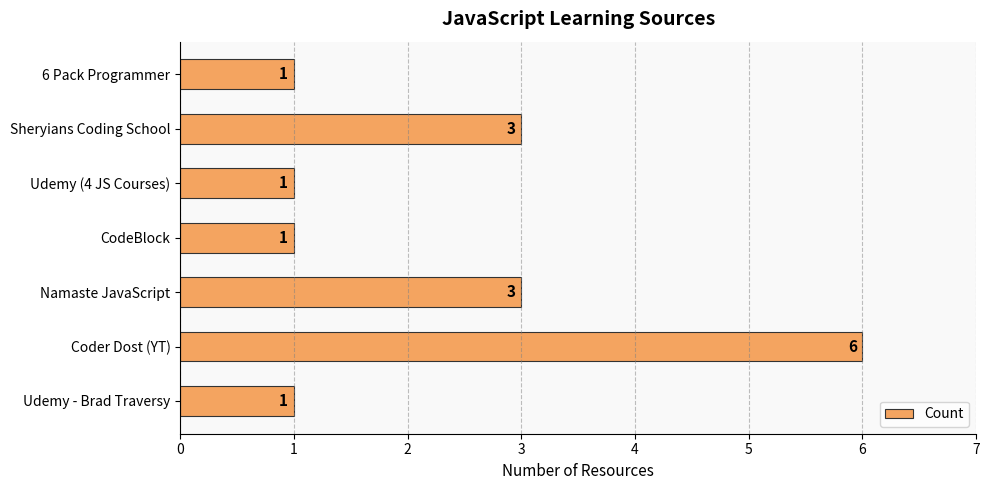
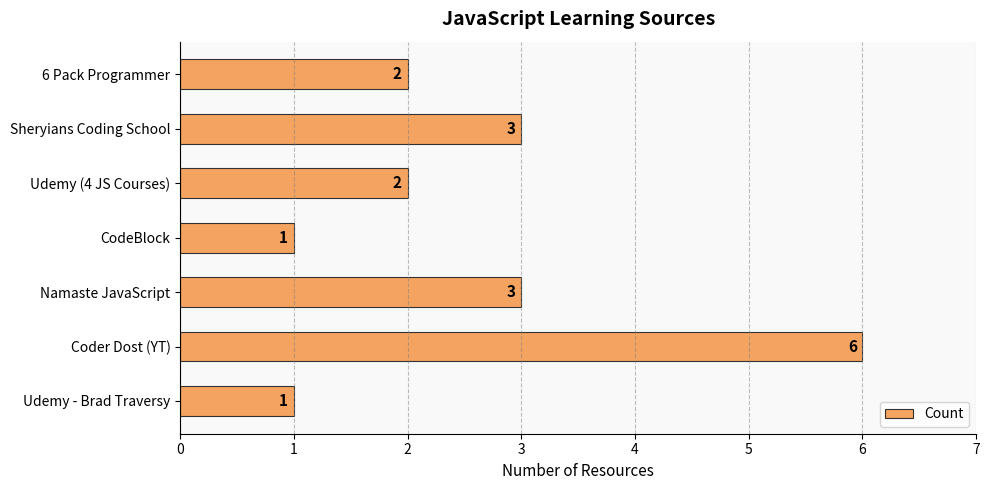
6 Pack Programmer: 1 -> 2
Udemy (4 JS Courses): 1 -> 2
